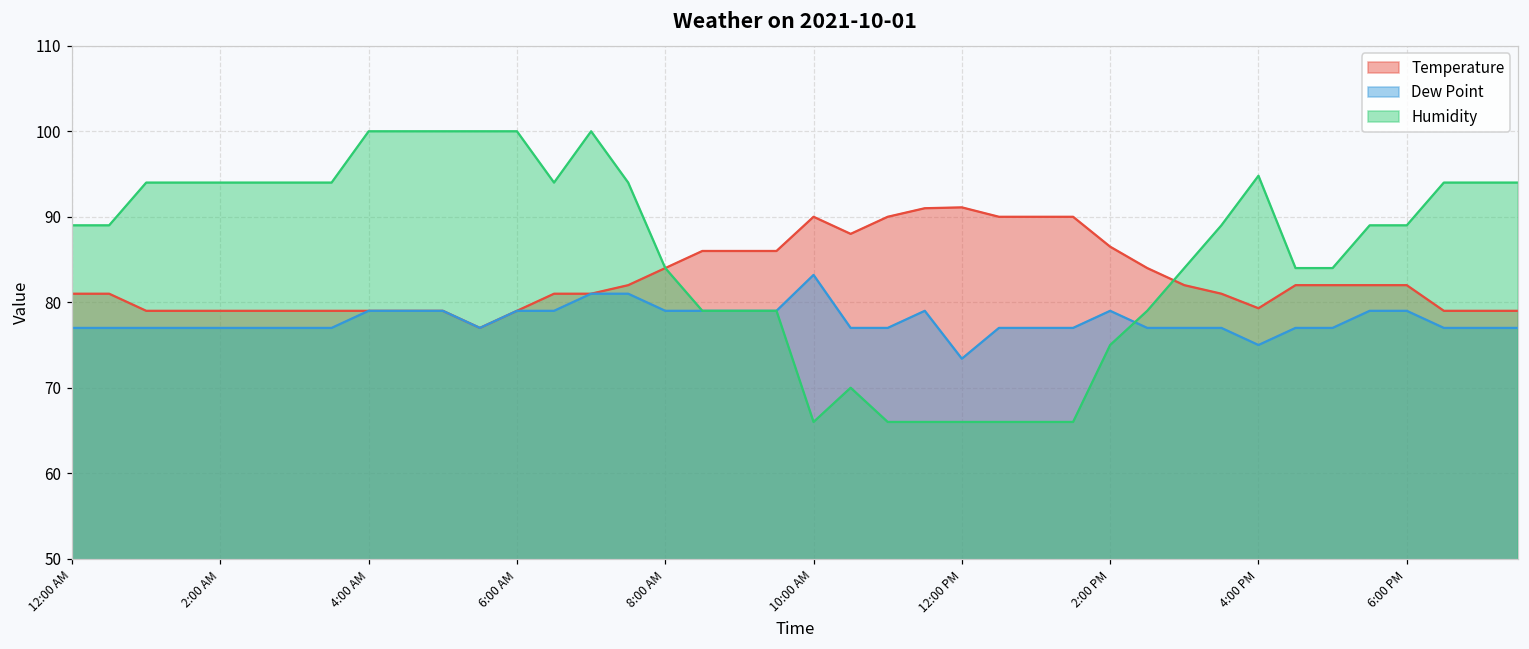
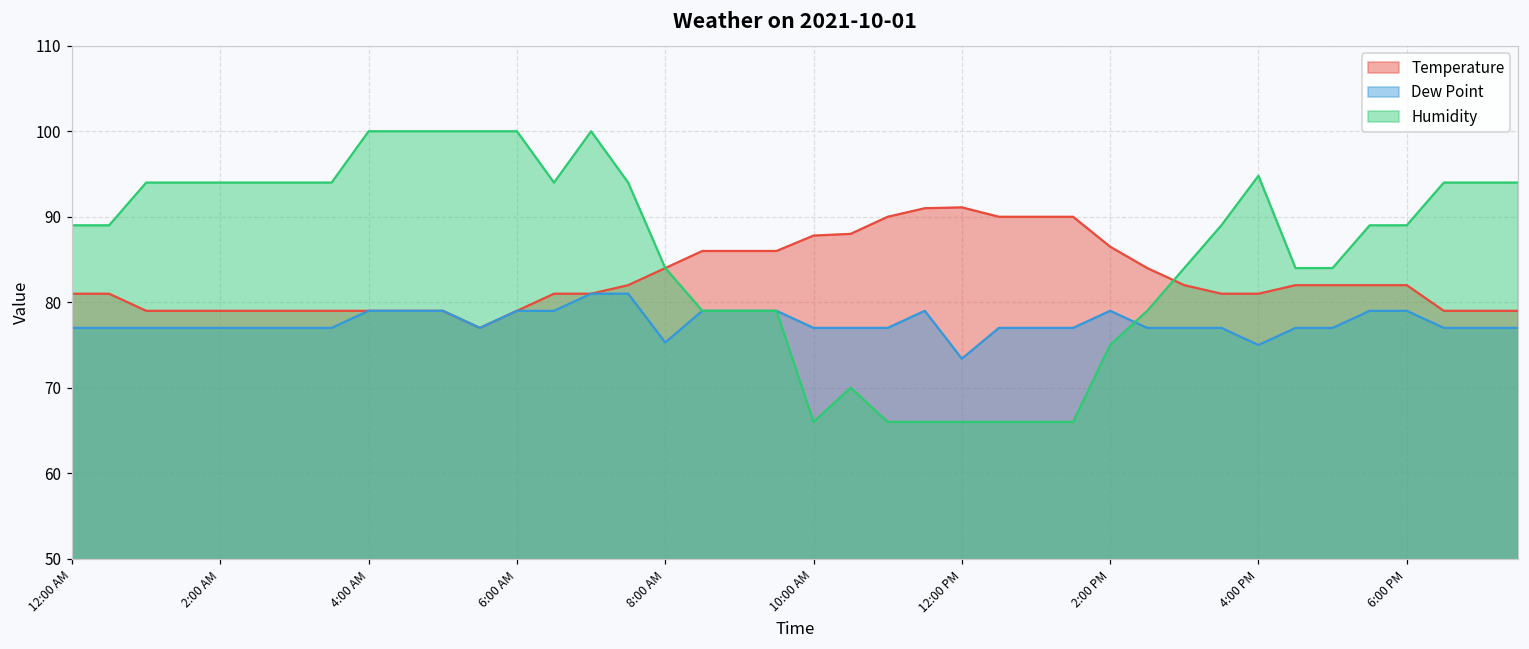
Dew Point, 8:00 AM: 79 -> 75
Temperature, 10:00 AM: 90 -> 88
Dew Point, 10:00 AM: 83 -> 77
Temperature, 4:00 PM: 79 -> 81
